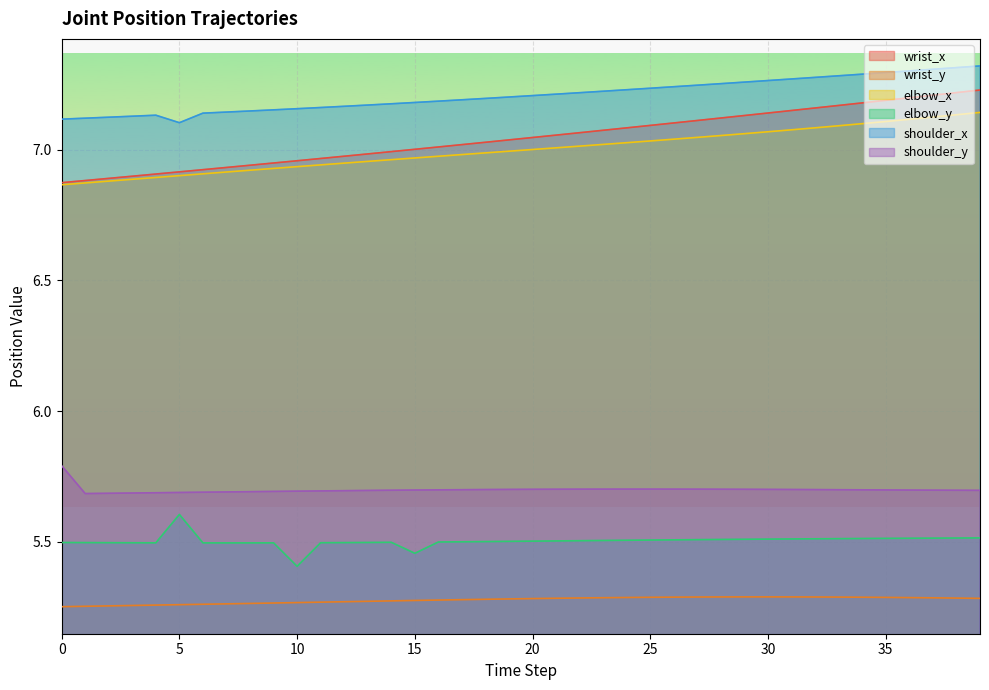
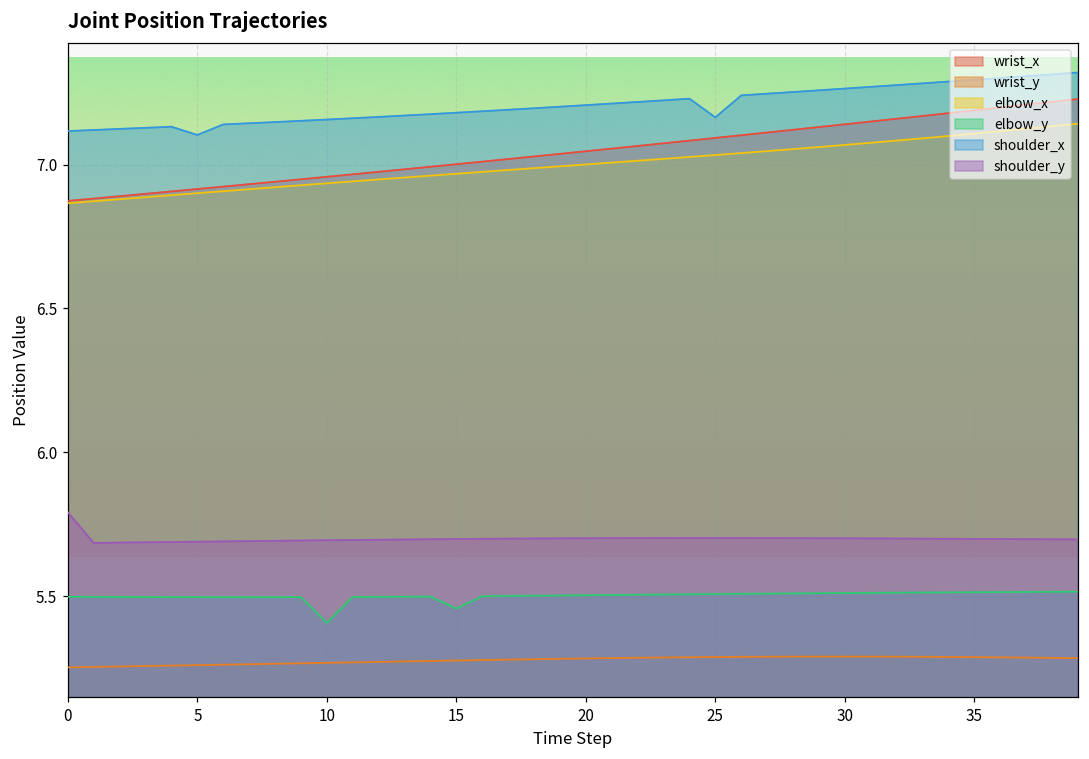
elbow_y, 5: 5.60 -> 5.50
shoulder_x, 25: 7.23 -> 7.16
